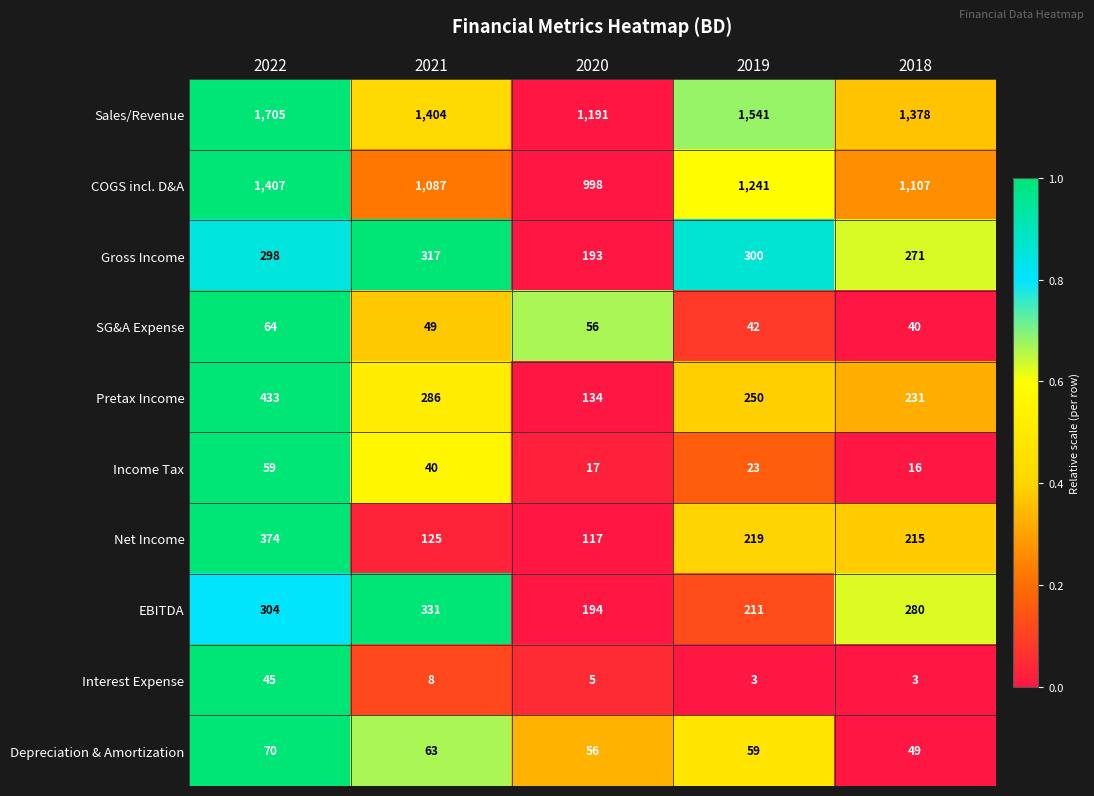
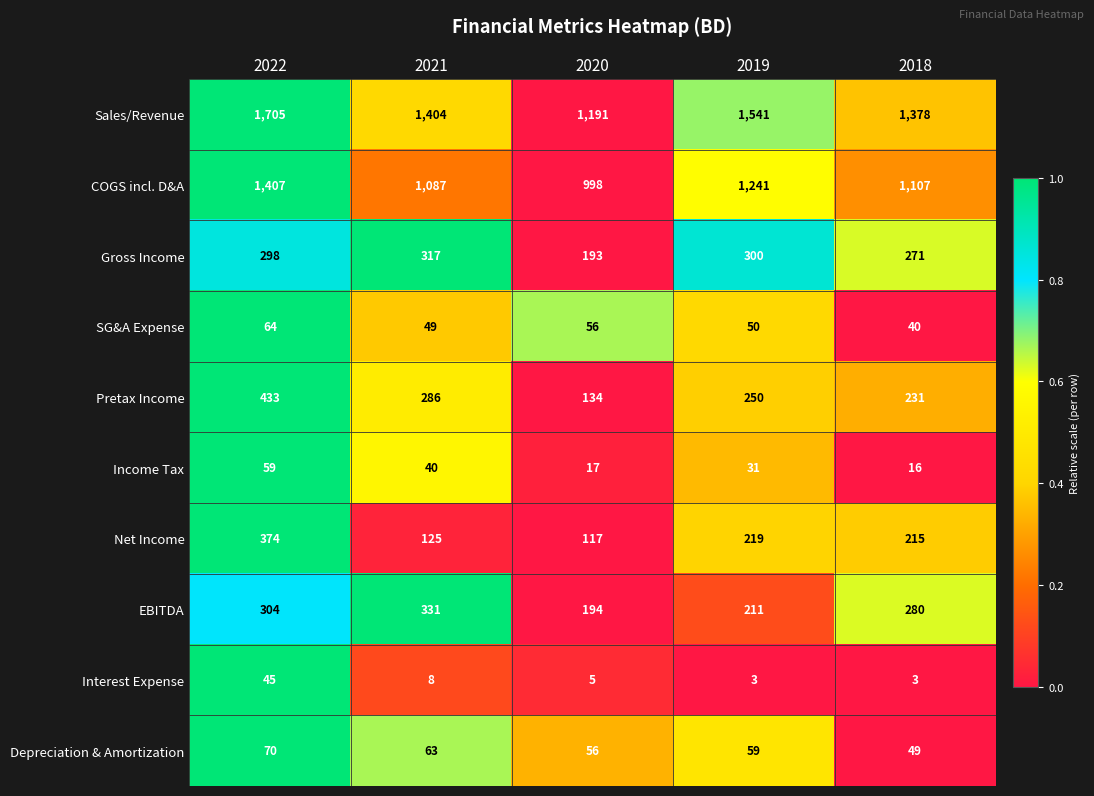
SG&A Expense, 2019: 42 -> 50
Income Tax, 2019: 23 -> 31
